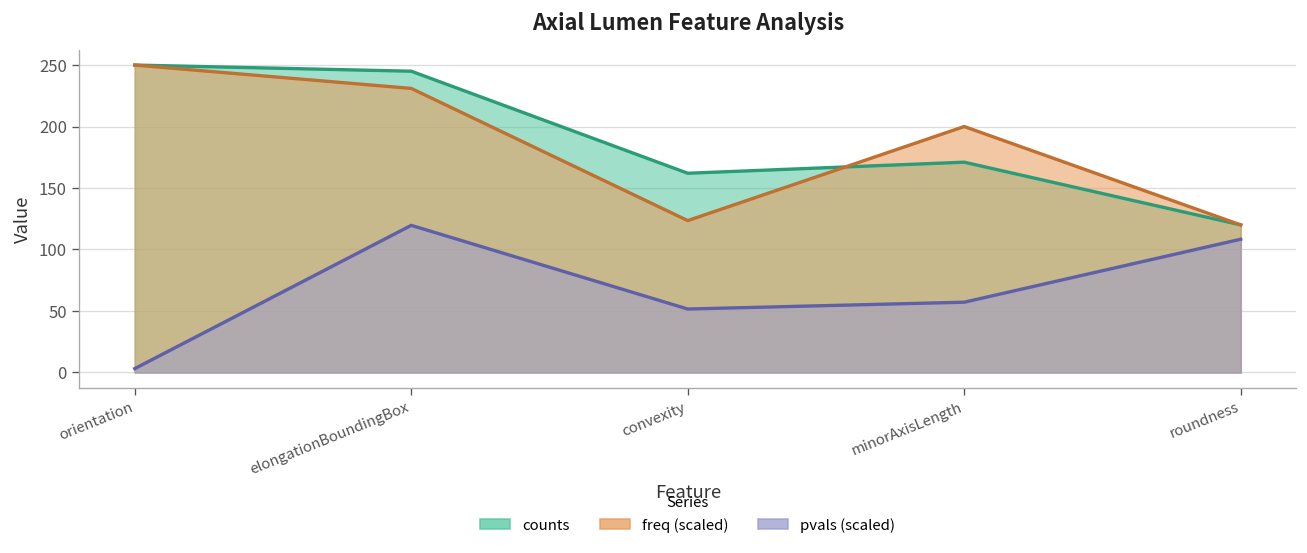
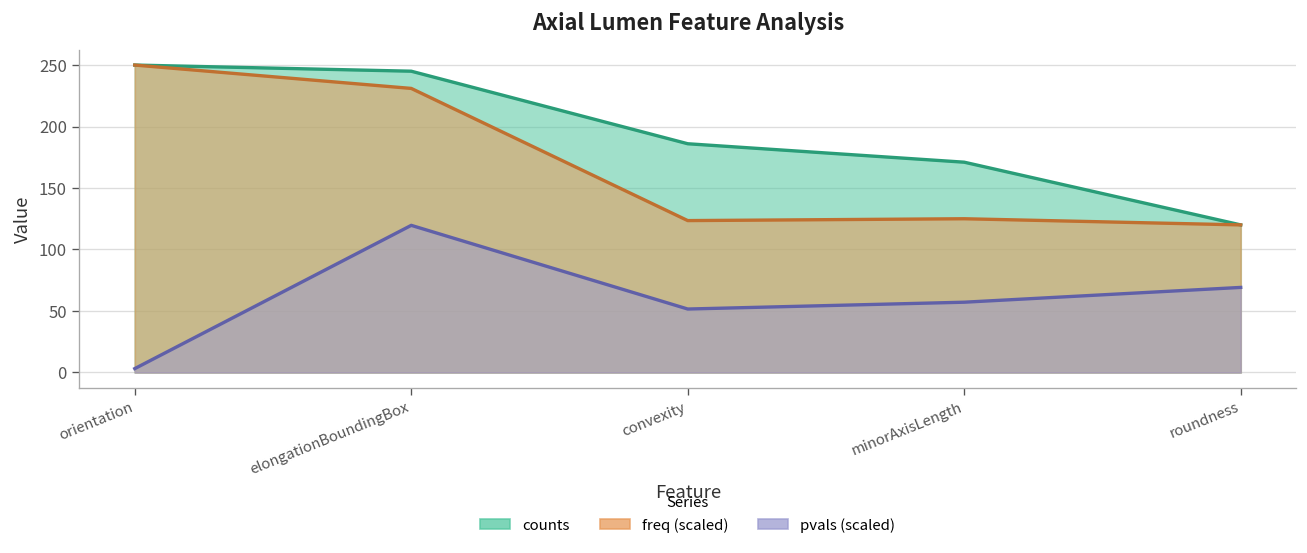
counts, convexity: 162 -> 186
freq (scaled), minorAxisLength: 200 -> 125
pvals (scaled), roundness: 108 -> 69
